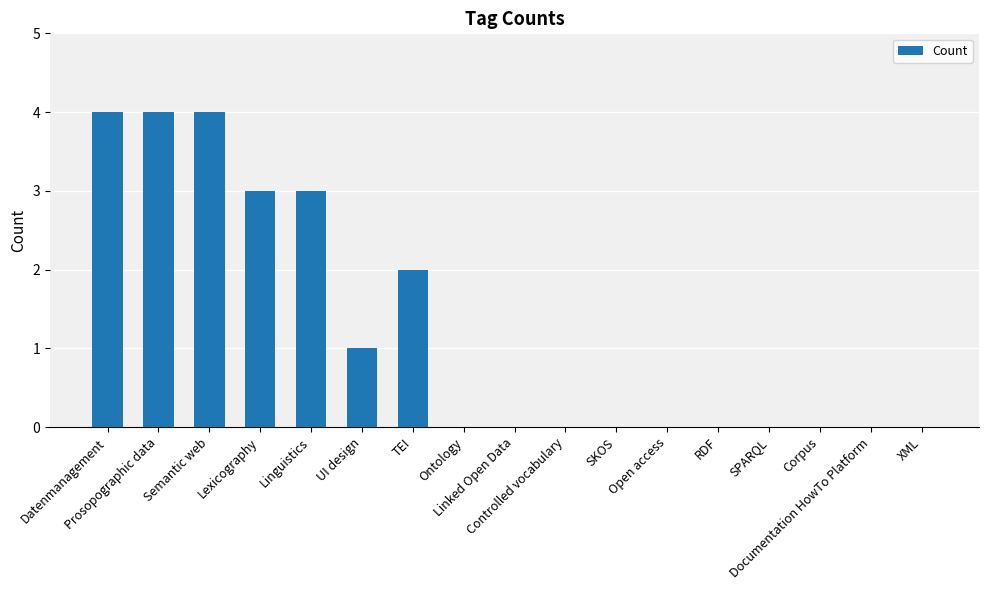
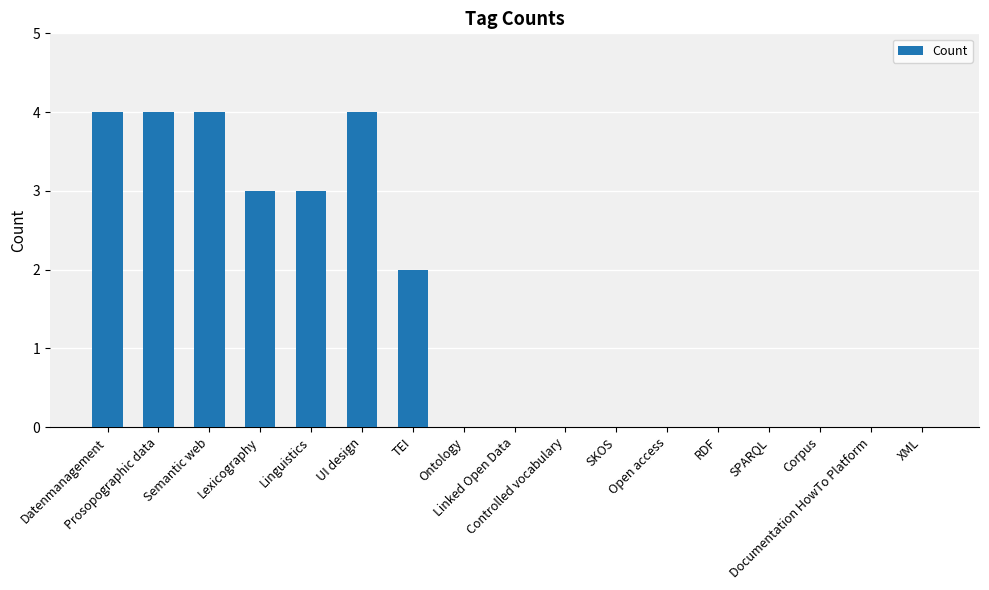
UI design: 1 -> 4
